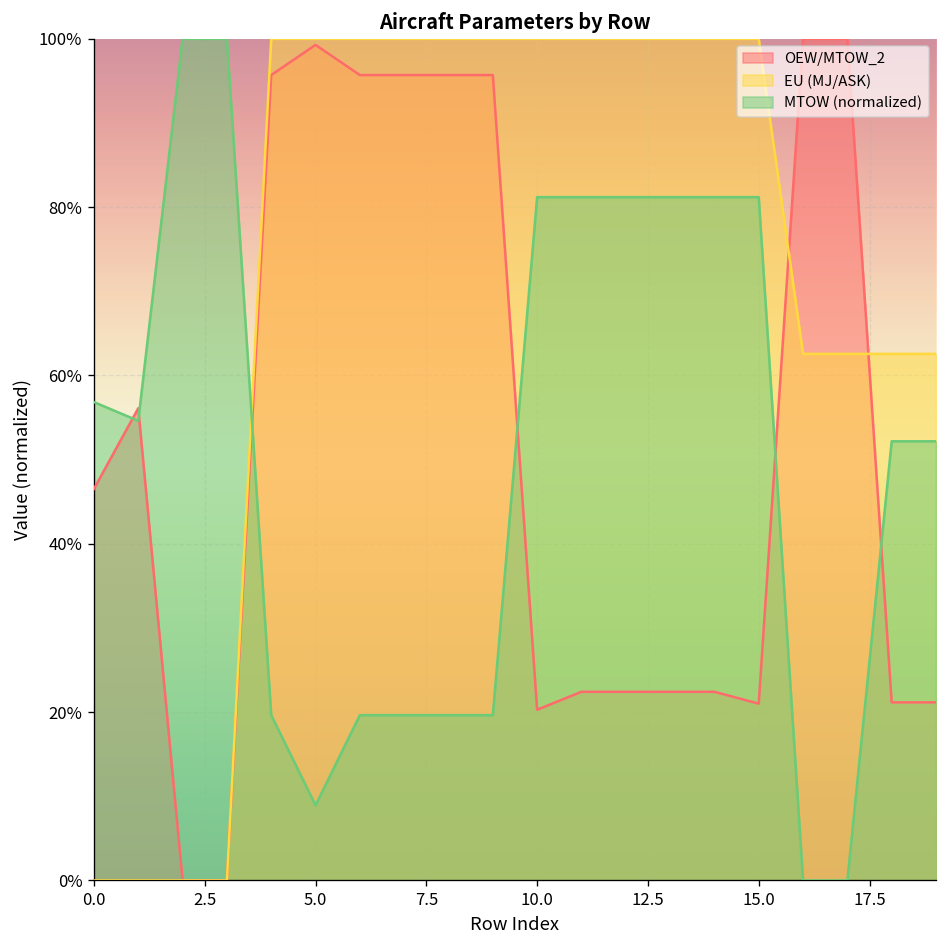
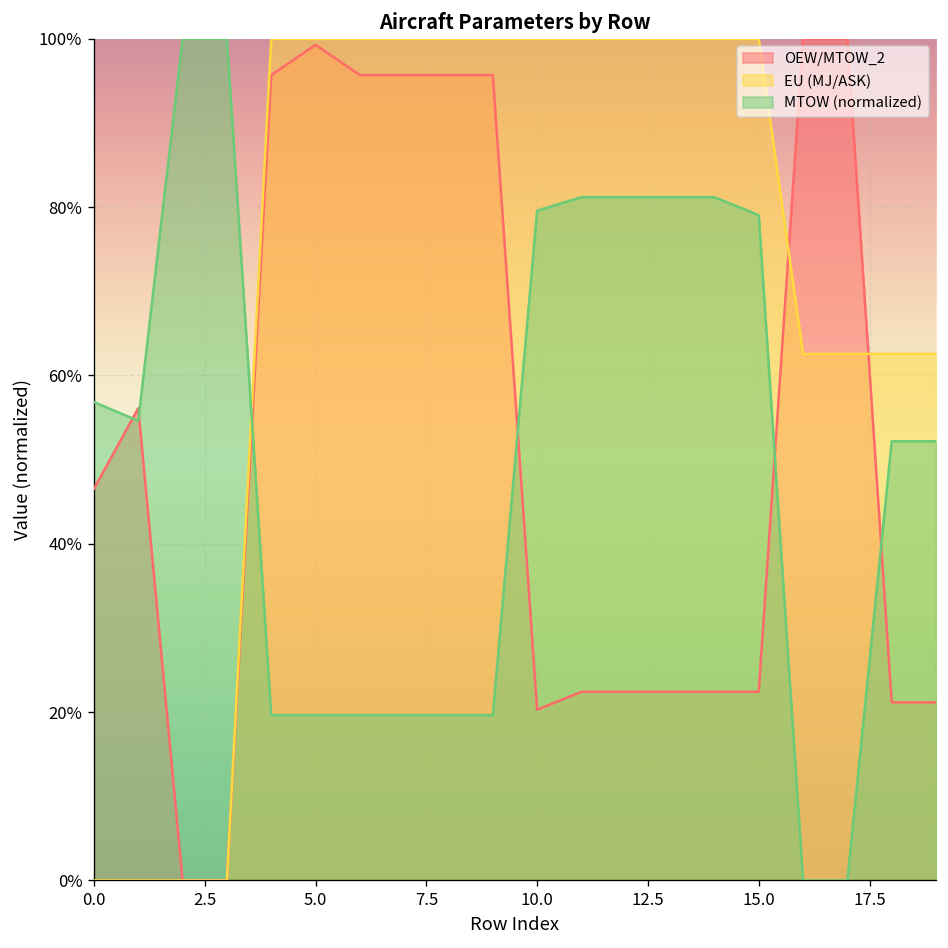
MTOW (normalized), 5.0: 9% -> 20%
MTOW (normalized), 10.0: 81% -> 80%
OEW/MTOW_2, 15.0: 21% -> 22%
MTOW (normalized), 15.0: 81% -> 79%
